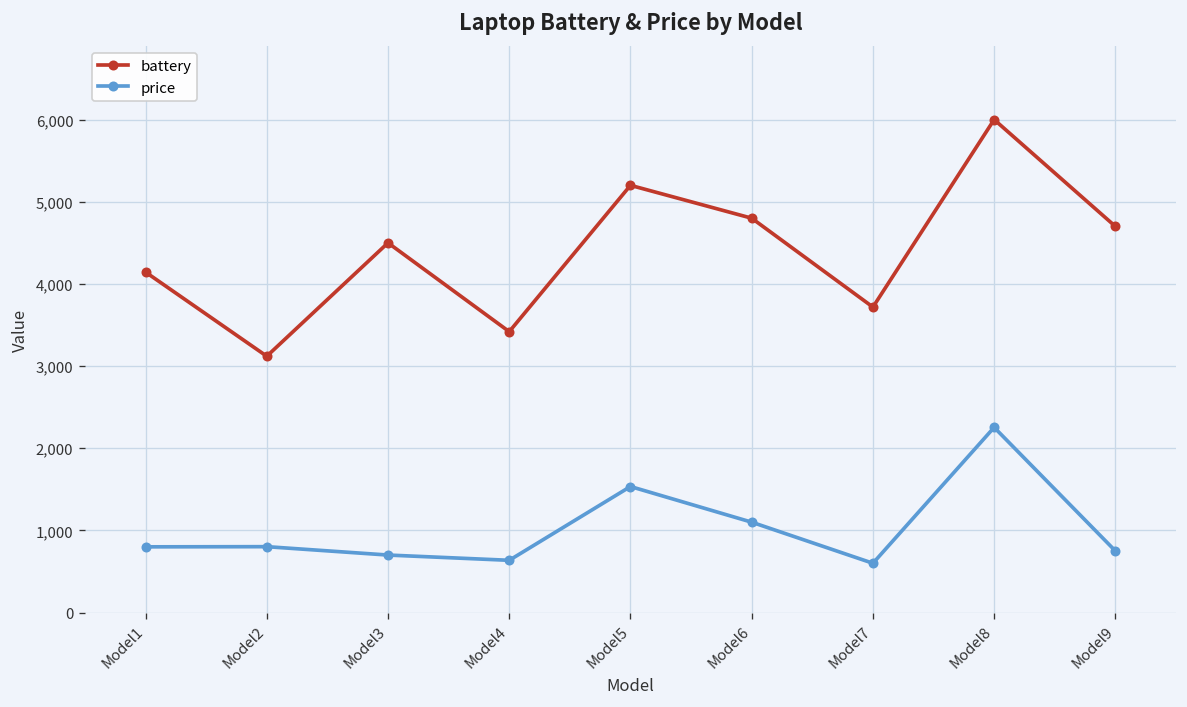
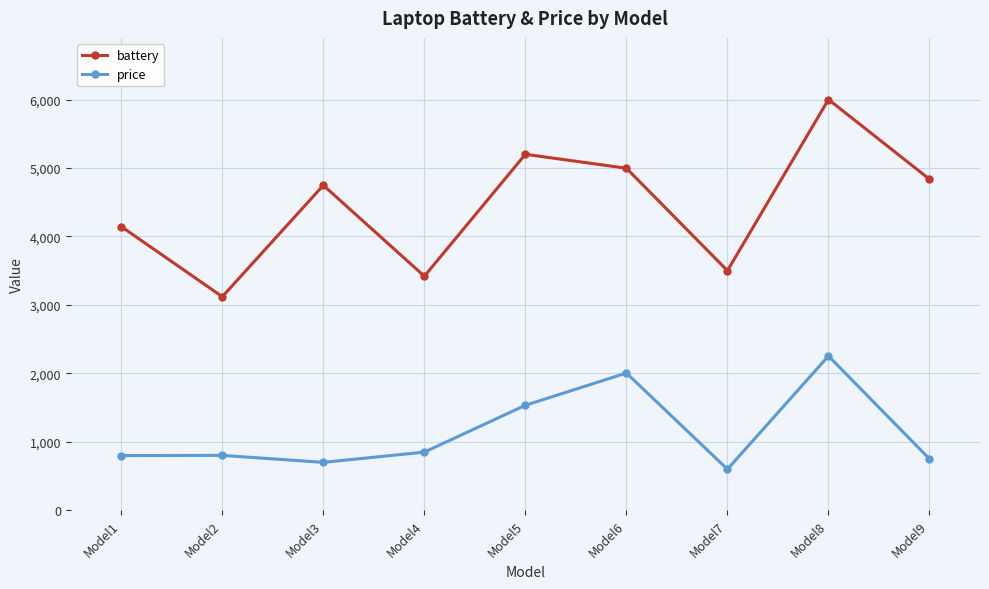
battery, Model3: 4,500 -> 4,700
price, Model4: 600 -> 900
battery, Model6: 4,800 -> 5,000
price, Model6: 1,100 -> 2,000
battery, Model7: 3,700 -> 3,500
battery, Model9: 4,700 -> 4,800
